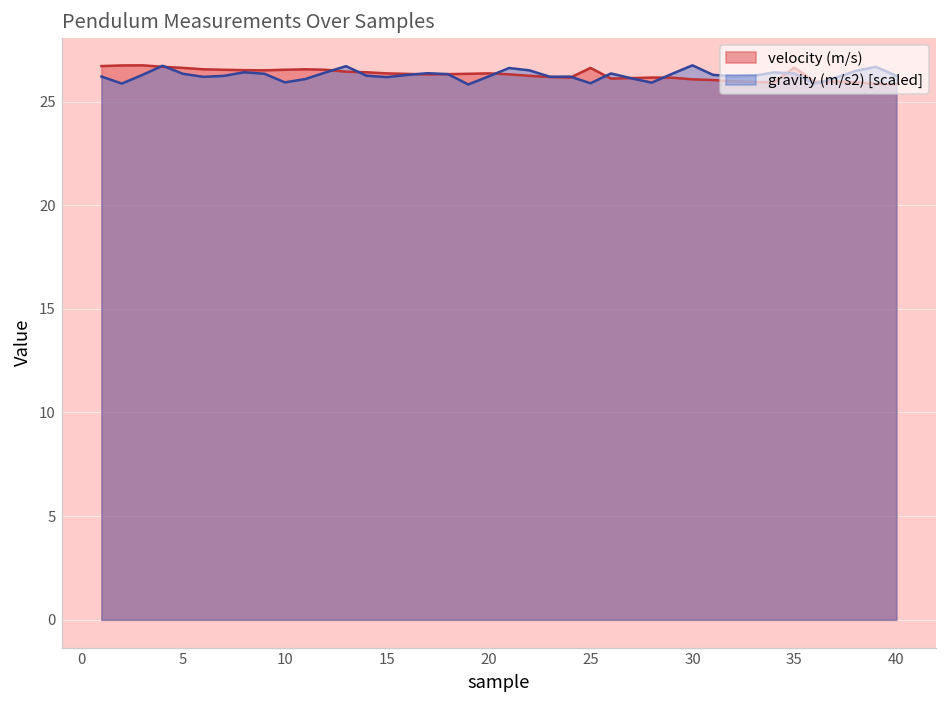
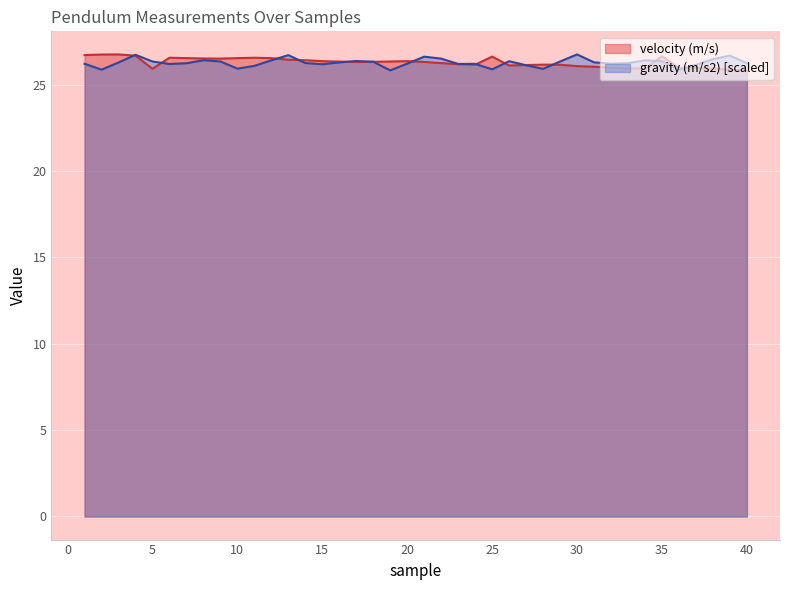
velocity (m/s), 5: 26.6 -> 25.9
